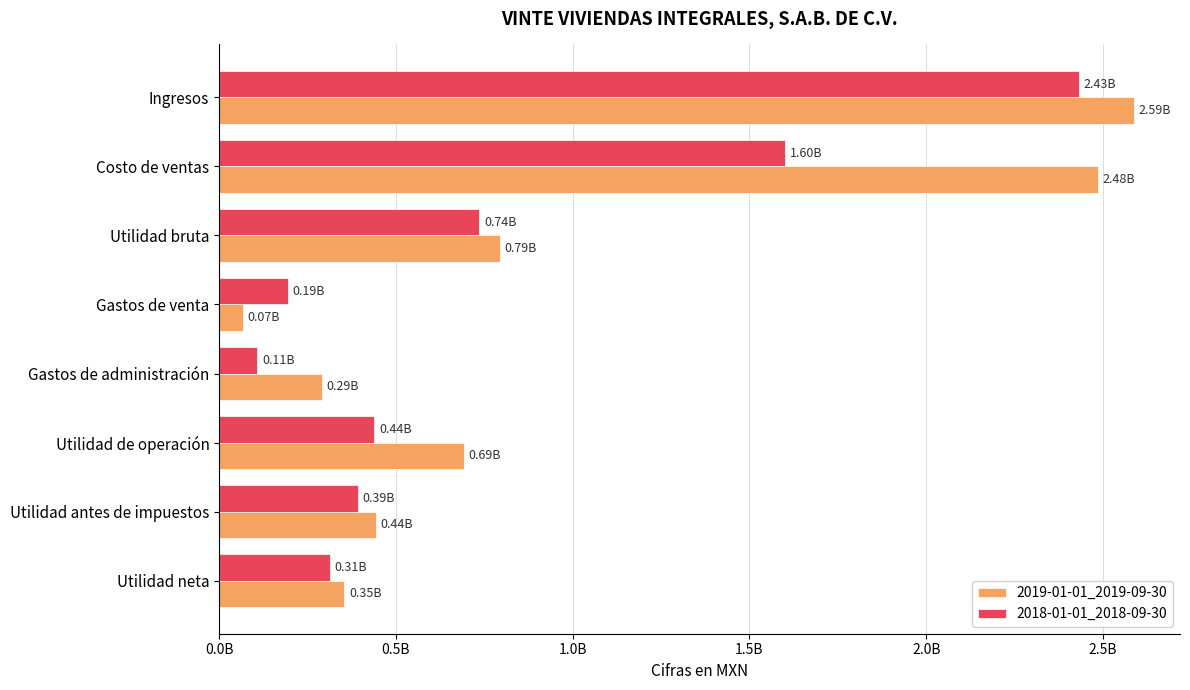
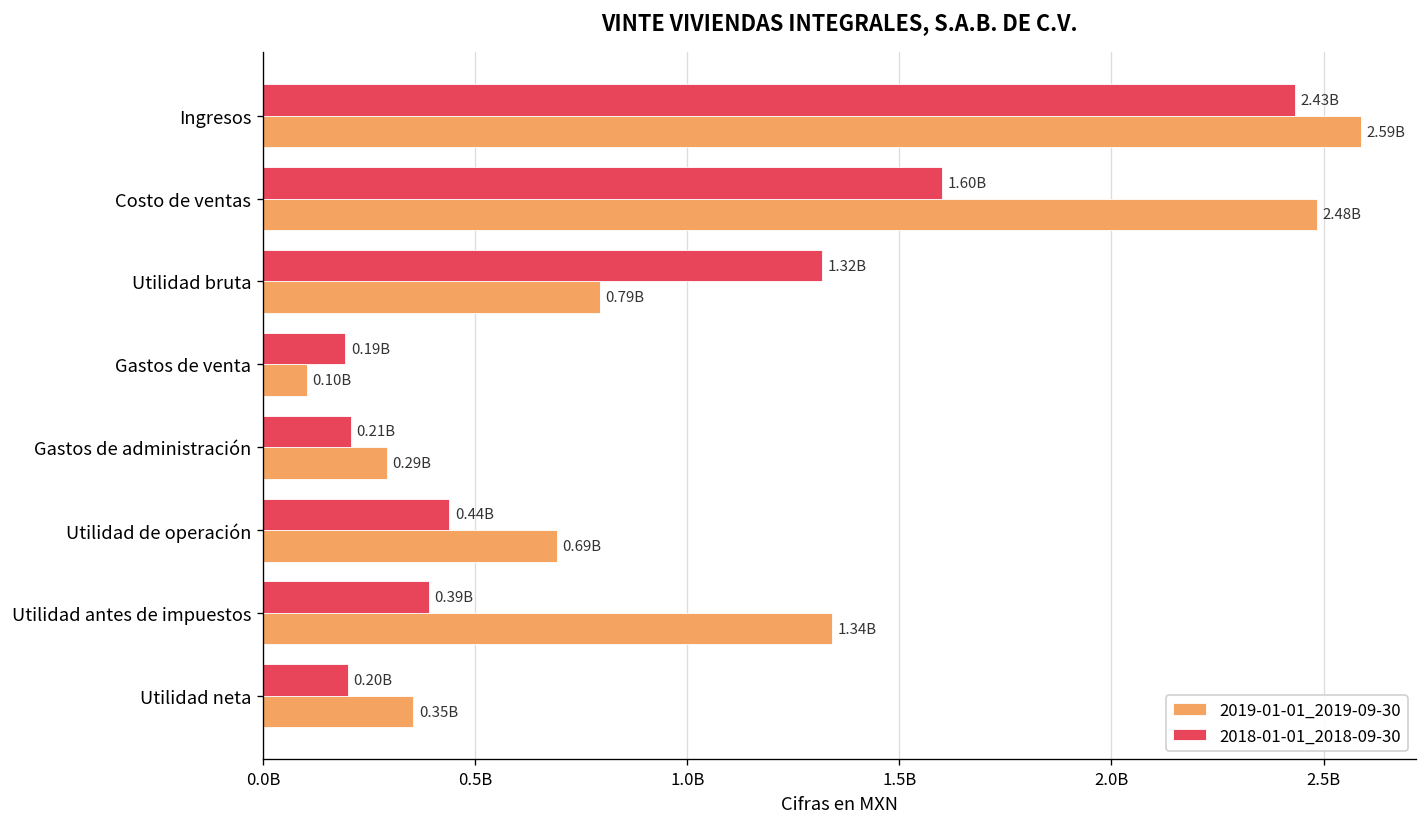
2018-01-01_2018-09-30, Utilidad bruta: 0.74B -> 1.32B
2019-01-01_2019-09-30, Gastos de venta: 0.07B -> 0.10B
2018-01-01_2018-09-30, Gastos de administración: 0.11B -> 0.21B
2019-01-01_2019-09-30, Utilidad antes de impuestos: 0.44B -> 1.34B
2018-01-01_2018-09-30, Utilidad neta: 0.31B -> 0.20B
